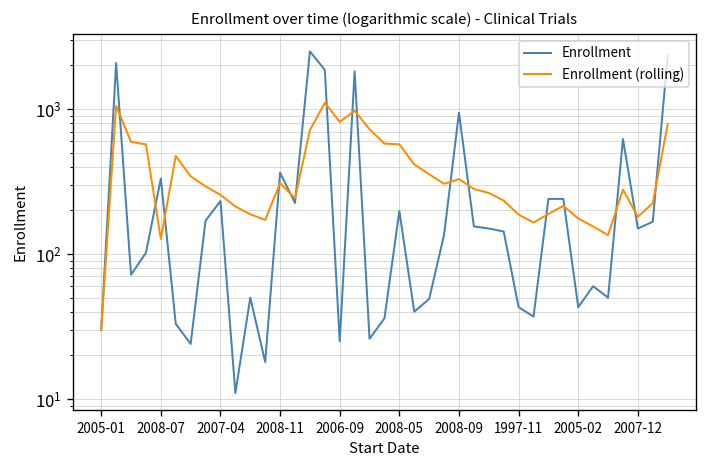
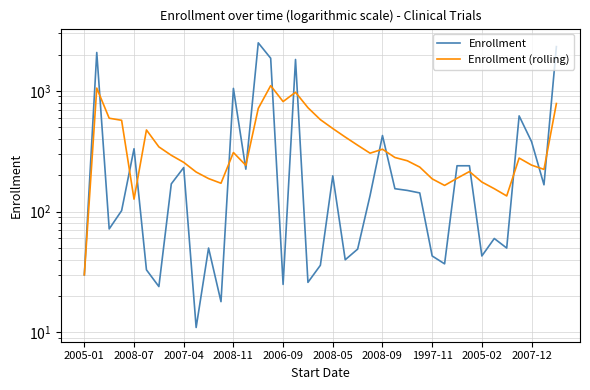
Enrollment, 2008-11: 360 -> 1000
Enrollment (rolling), 2008-05: 600 -> 490
Enrollment, 2008-09: 900 -> 430
Enrollment, 2007-12: 150 -> 380
Enrollment (rolling), 2007-12: 180 -> 240
